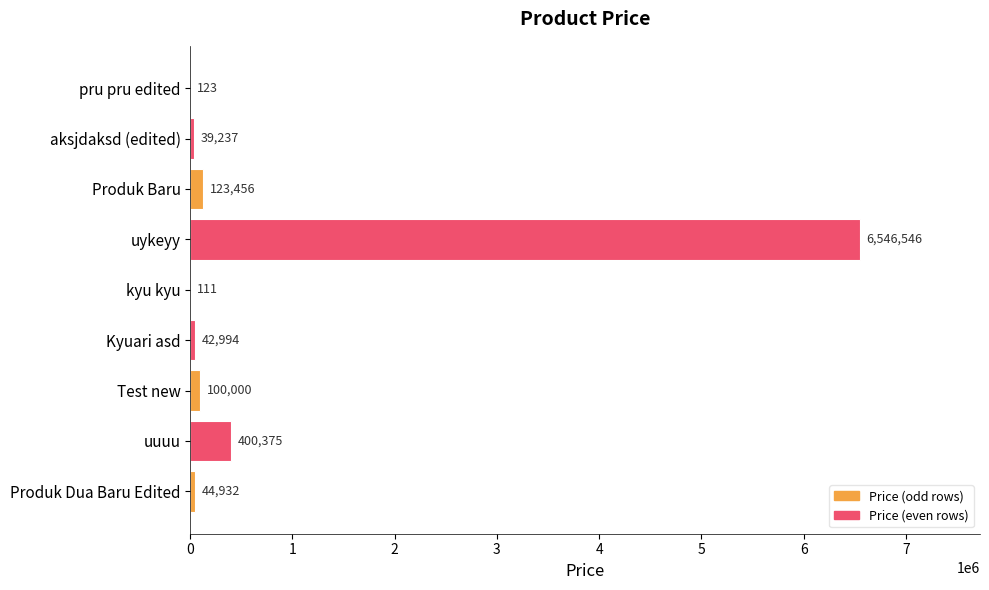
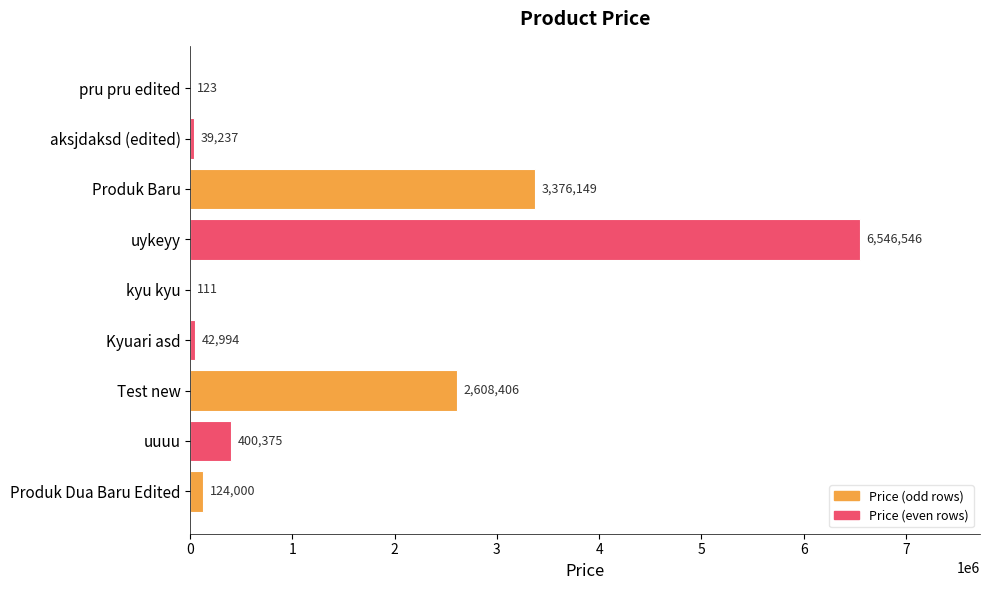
Produk Baru: 123,456 -> 3,376,149
Test new: 100,000 -> 2,608,406
Produk Dua Baru Edited: 44,932 -> 124,000
